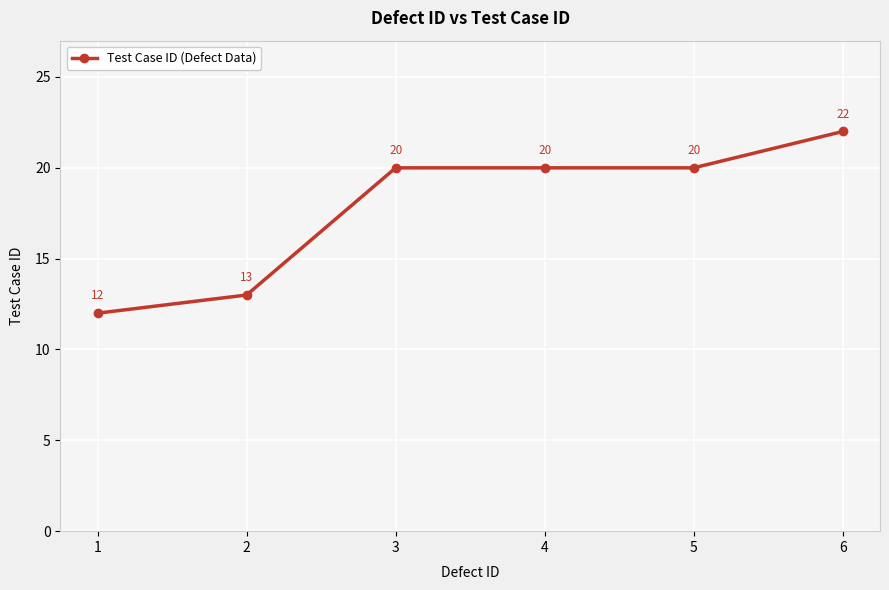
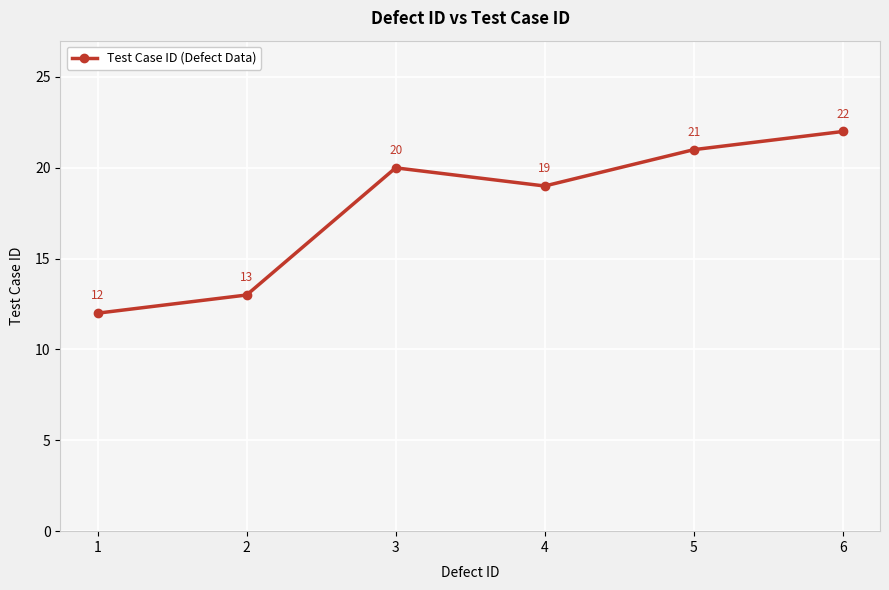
4: 20 -> 19
5: 20 -> 21
